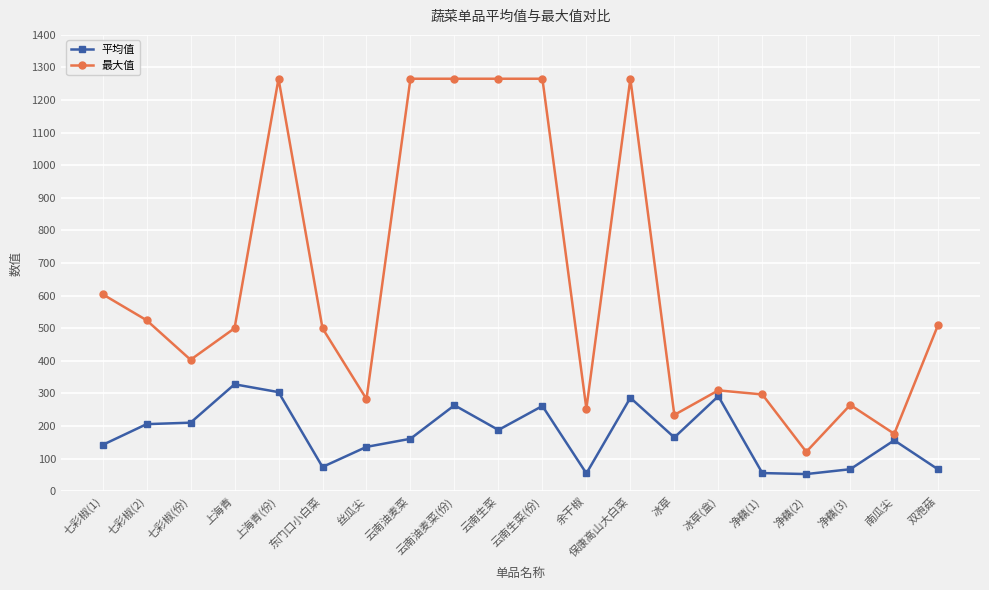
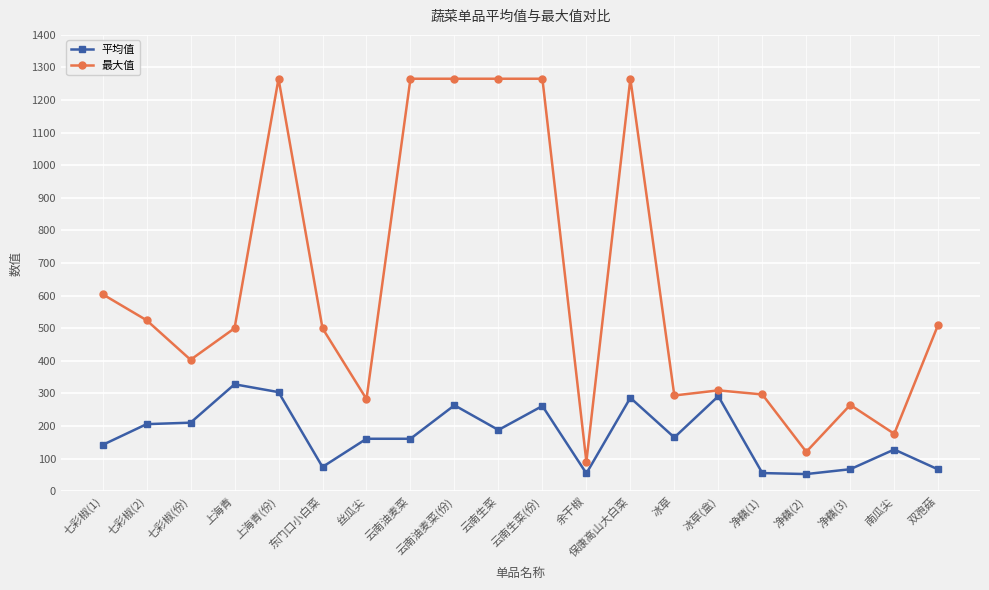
平均值, 丝瓜尖: 140 -> 160
最大值, 余干椒: 250 -> 90
最大值, 冰草: 230 -> 290
平均值, 南瓜尖: 160 -> 130
